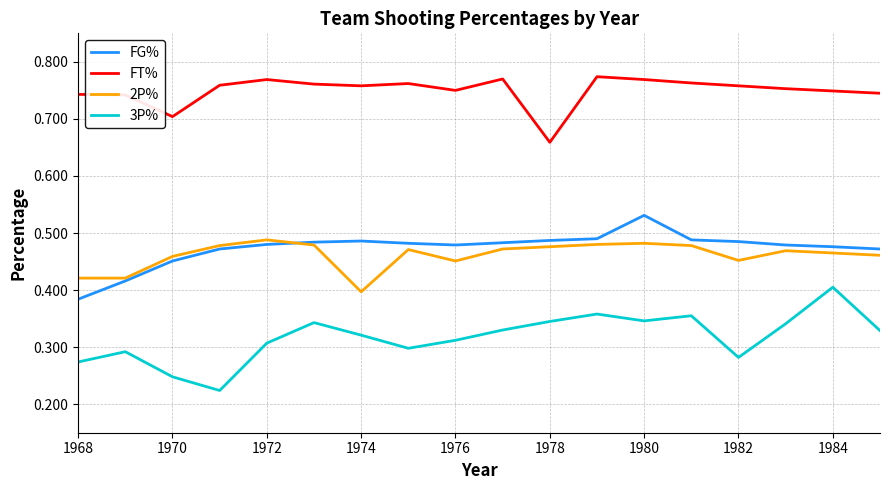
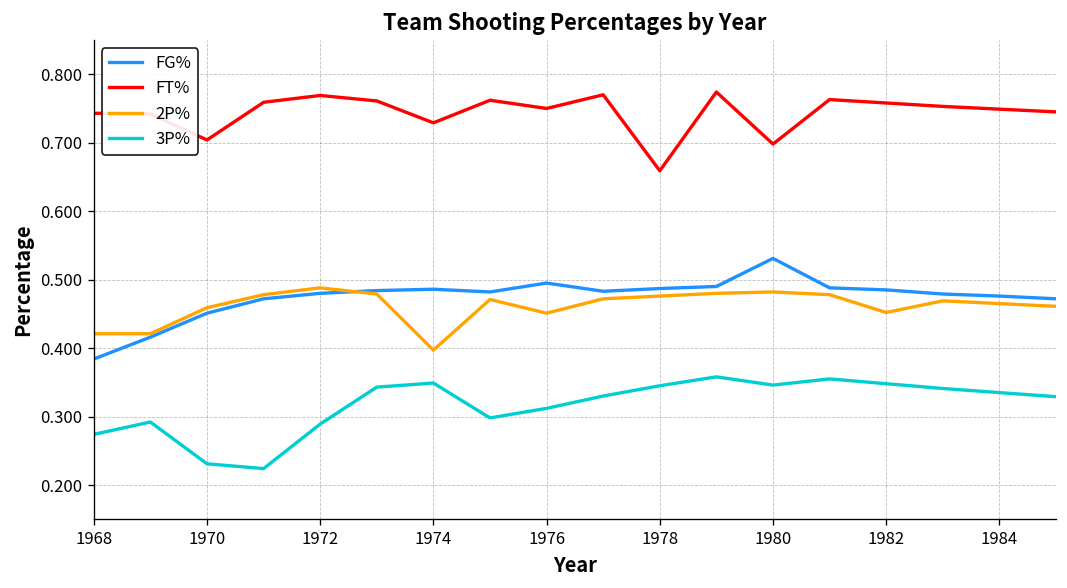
3P%, 1970: 0.25 -> 0.23
3P%, 1972: 0.31 -> 0.29
FT%, 1974: 0.76 -> 0.73
3P%, 1974: 0.32 -> 0.35
FG%, 1976: 0.48 -> 0.50
FT%, 1980: 0.77 -> 0.70
3P%, 1982: 0.28 -> 0.35
3P%, 1984: 0.41 -> 0.34
